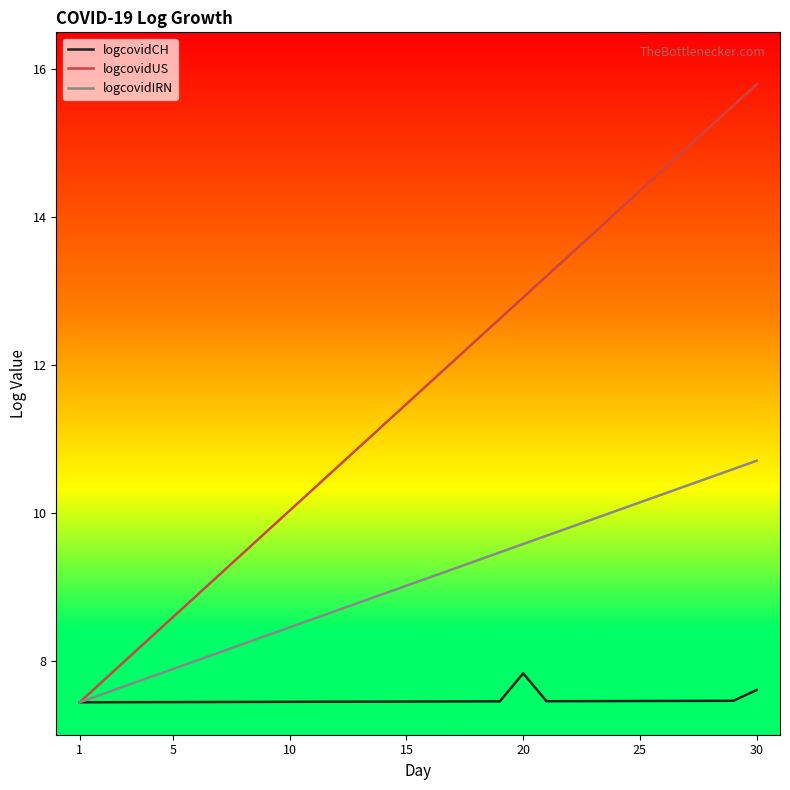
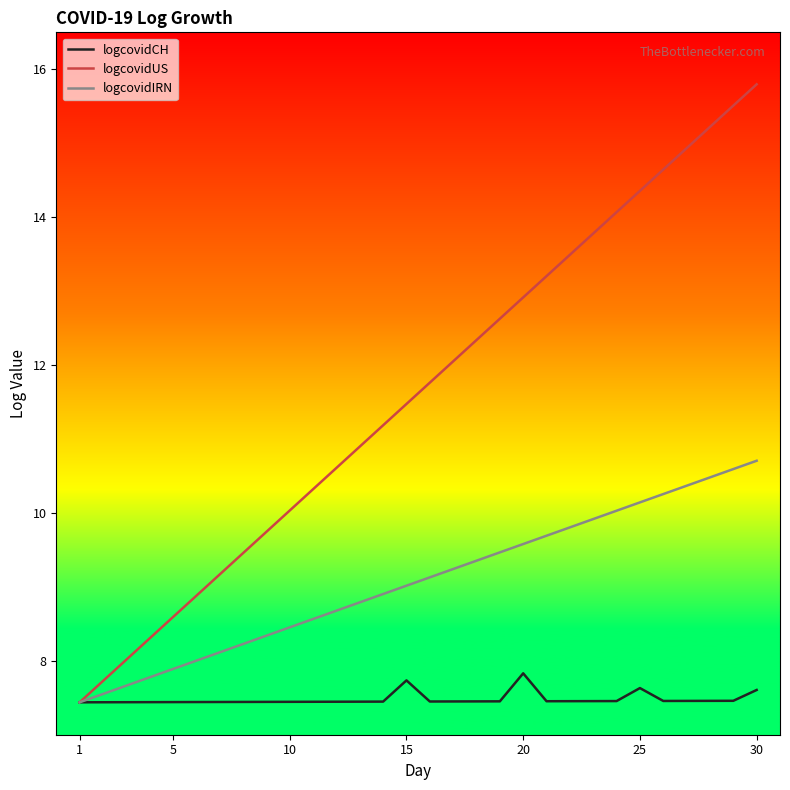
logcovidCH, 15: 7.4 -> 7.7
logcovidCH, 25: 7.5 -> 7.6
